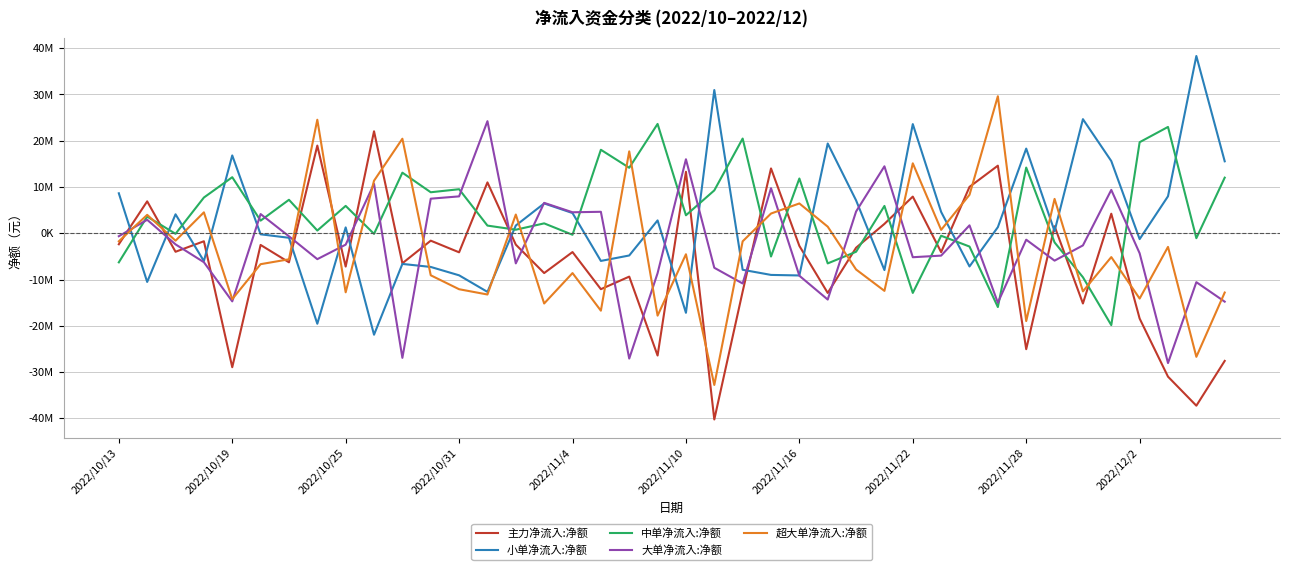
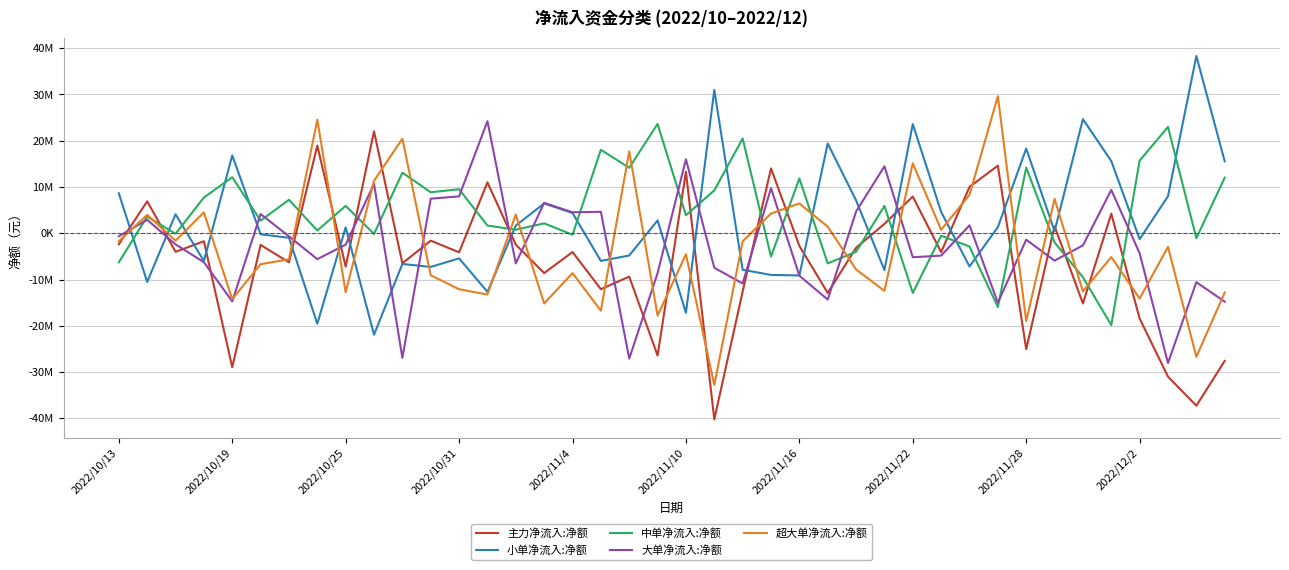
小单净流入:净额, 2022/10/31: -9000000 -> -5000000
中单净流入:净额, 2022/12/2: 20000000 -> 16000000
